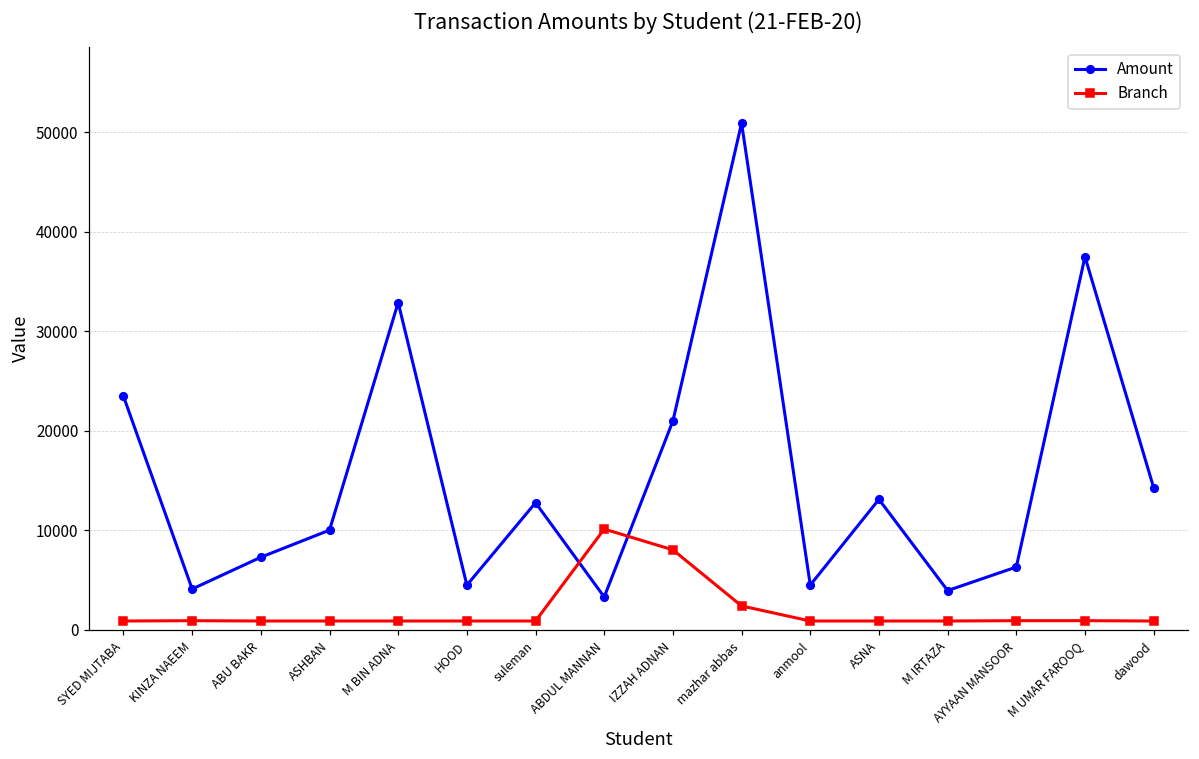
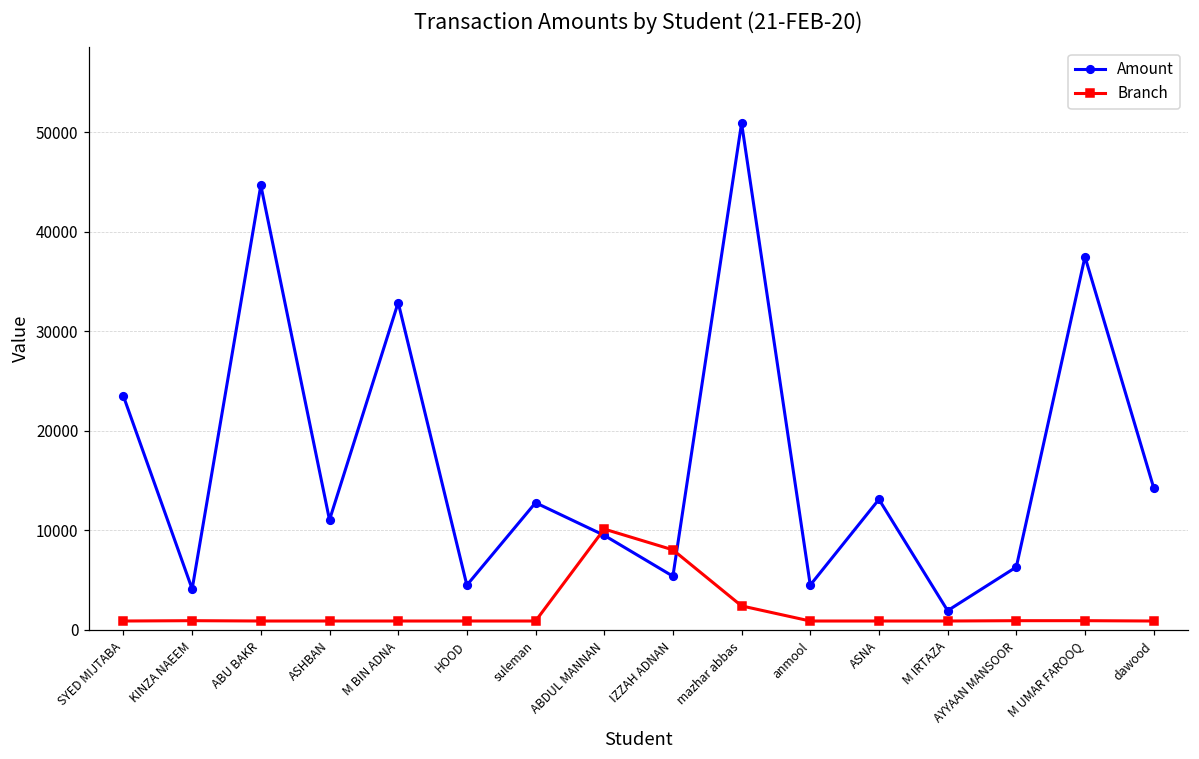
Amount, ABU BAKR: 7000 -> 45000
Amount, ASHBAN: 10000 -> 11000
Amount, ABDUL MANNAN: 3000 -> 10000
Amount, IZZAH ADNAN: 21000 -> 5000
Amount, M IRTAZA: 4000 -> 2000
